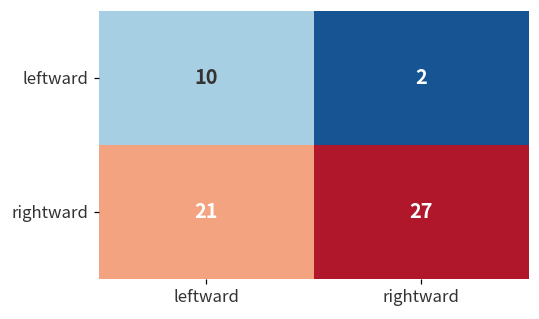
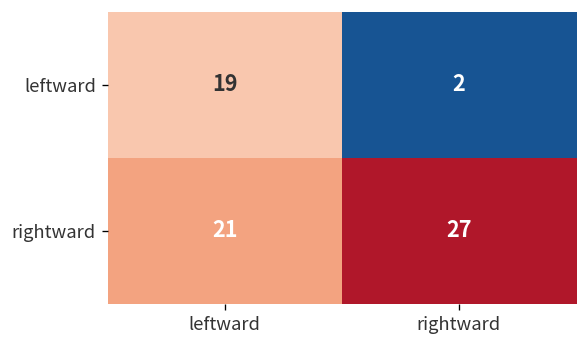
leftward, leftward: 10 -> 19
